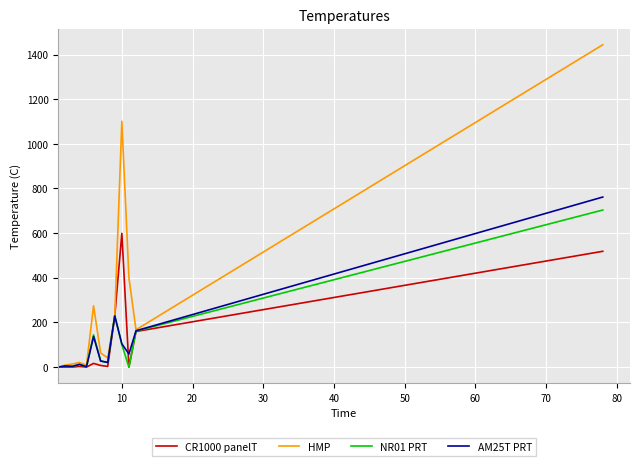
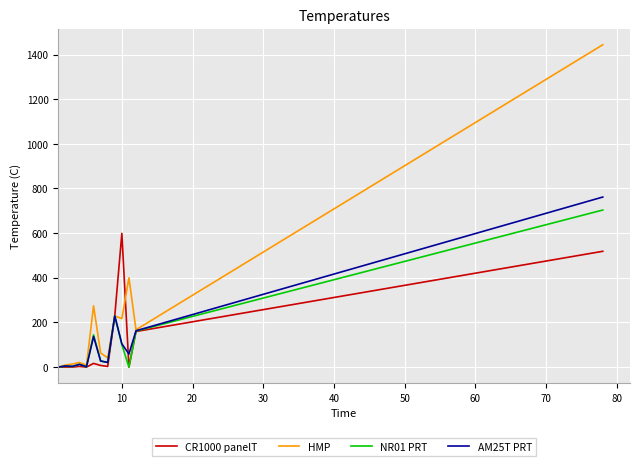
HMP, 10: 1100 -> 220
